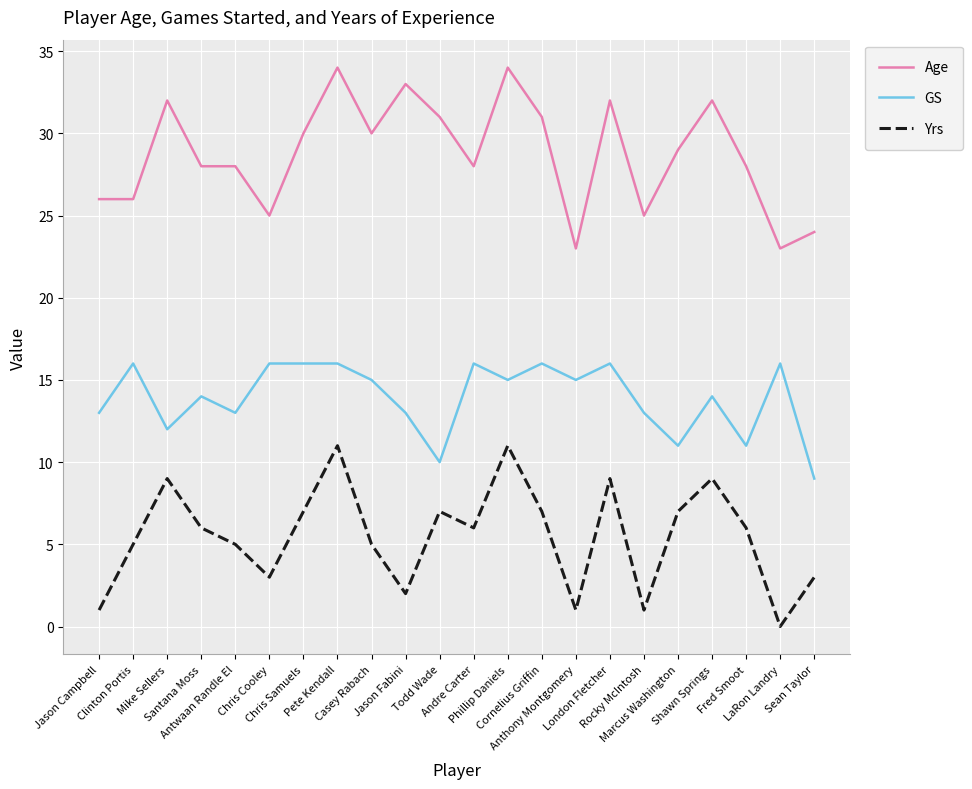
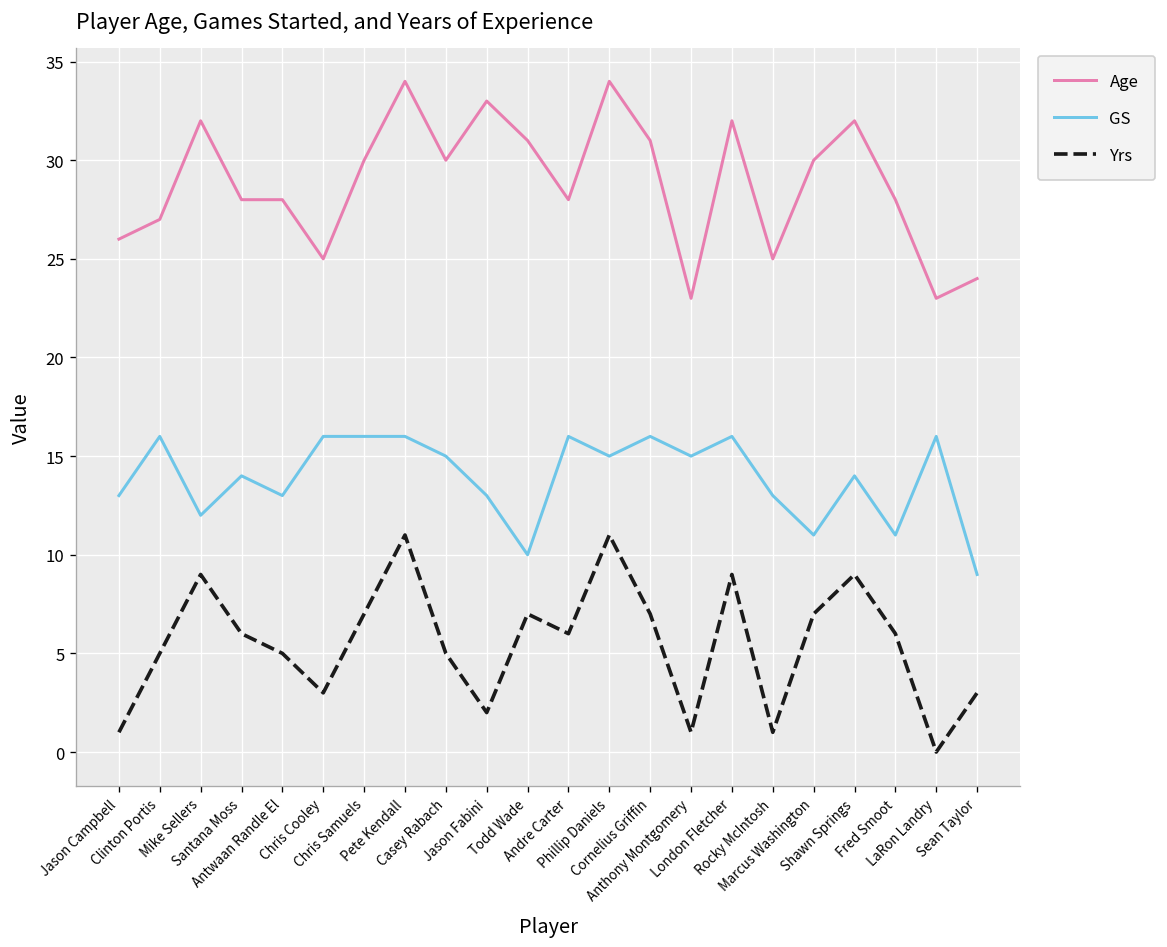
Age, Clinton Portis: 26 -> 27
Age, Marcus Washington: 29 -> 30
